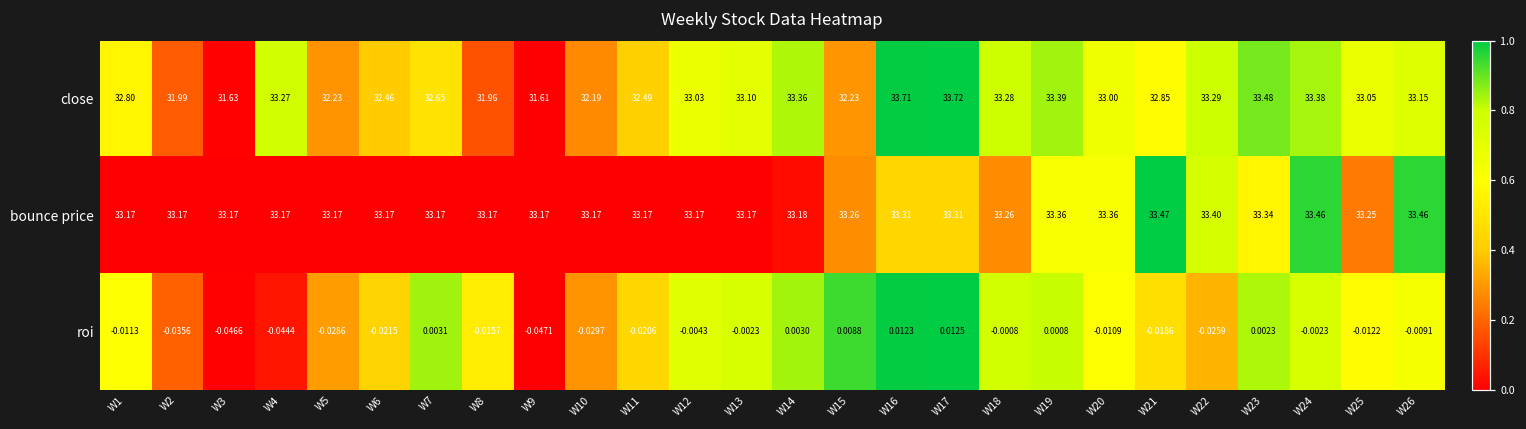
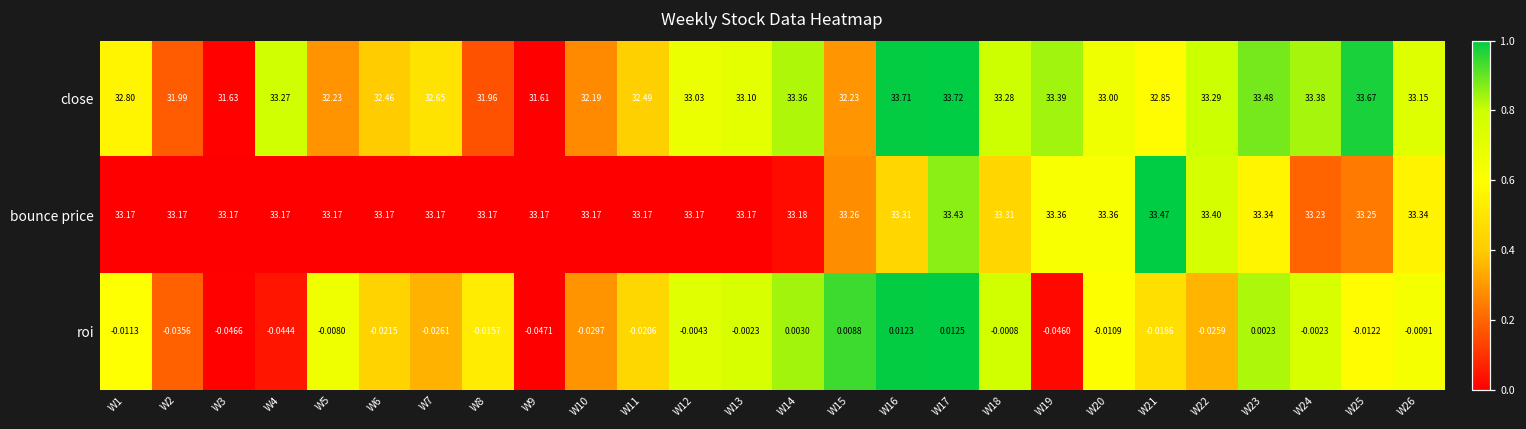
close, W25: 33.05 -> 33.67
bounce price, W17: 33.31 -> 33.43
bounce price, W18: 33.26 -> 33.31
bounce price, W24: 33.46 -> 33.23
bounce price, W26: 33.46 -> 33.34
roi, W5: -0.0286 -> -0.0080
roi, W7: 0.0031 -> -0.0261
roi, W19: 0.0008 -> -0.0460
